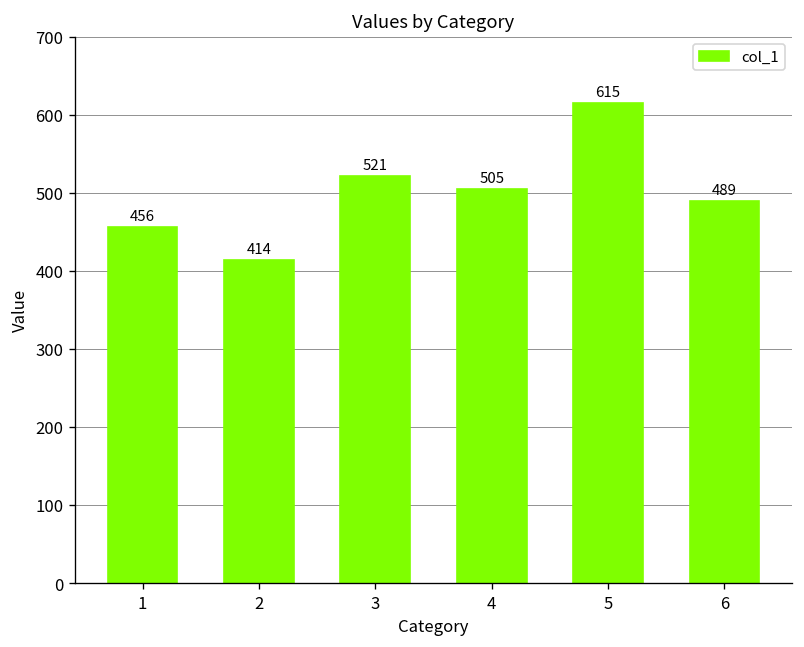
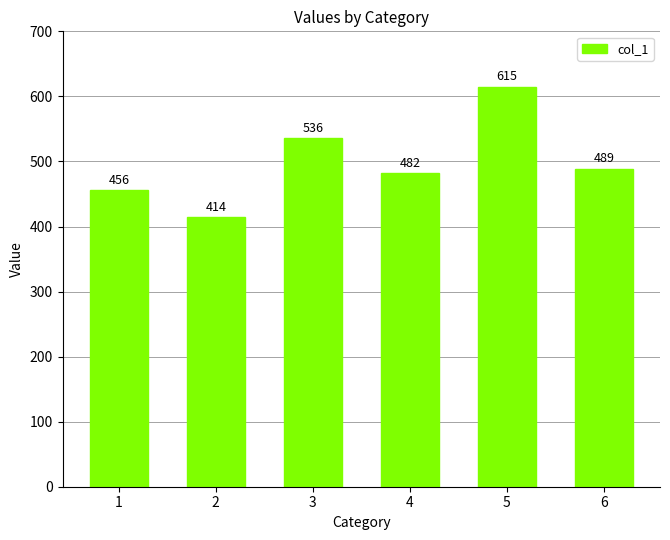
3: 521 -> 536
4: 505 -> 482
